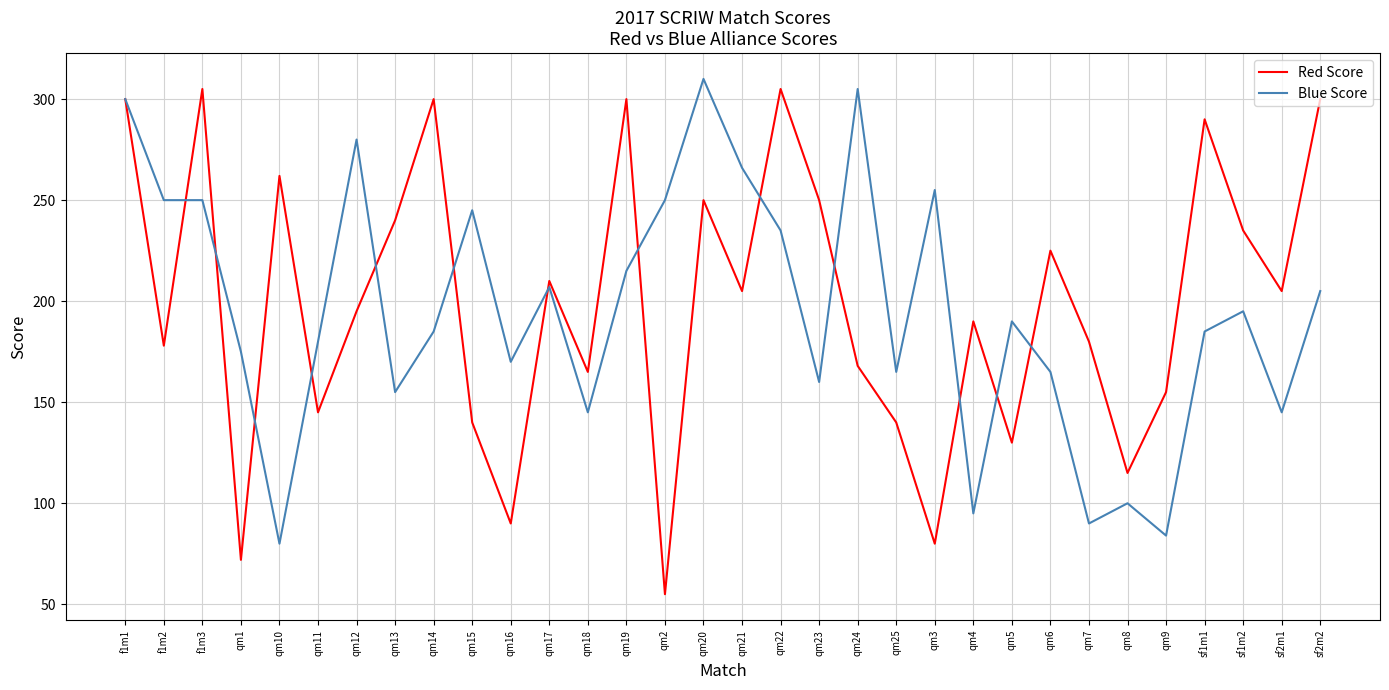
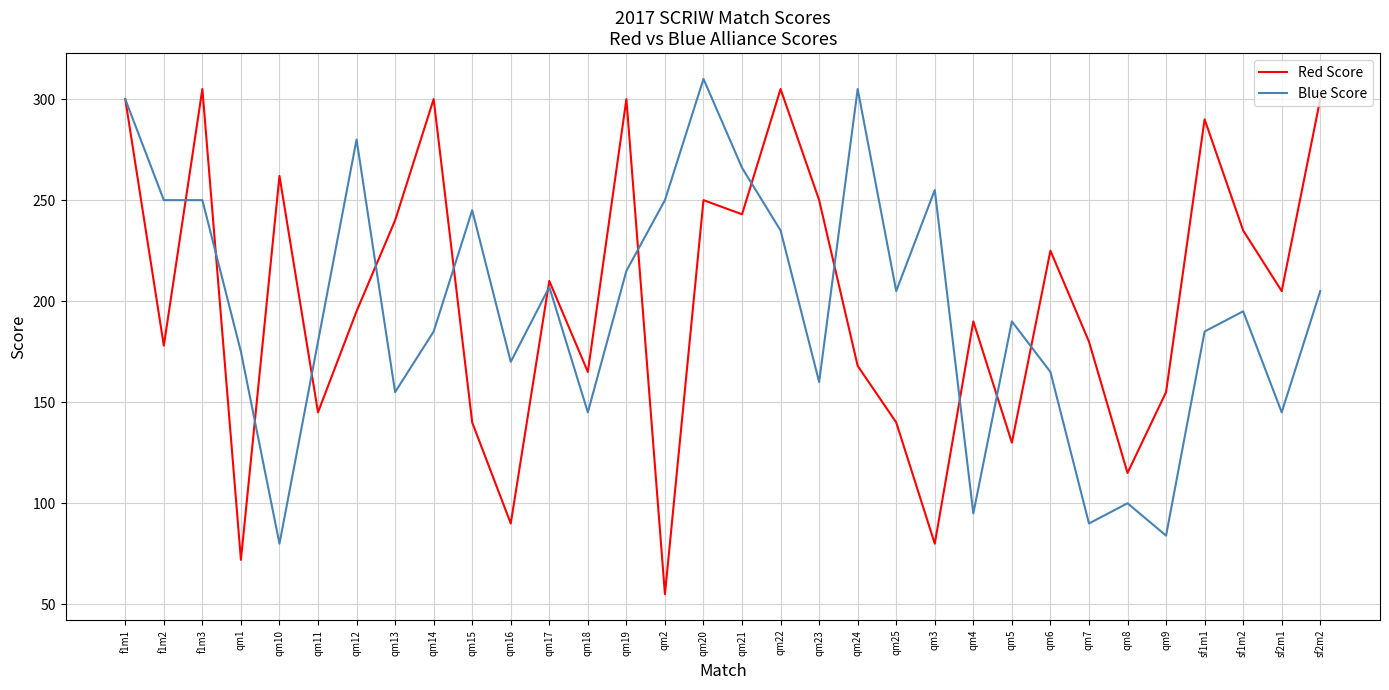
Red Score, qm21: 205 -> 243
Blue Score, qm25: 165 -> 205
